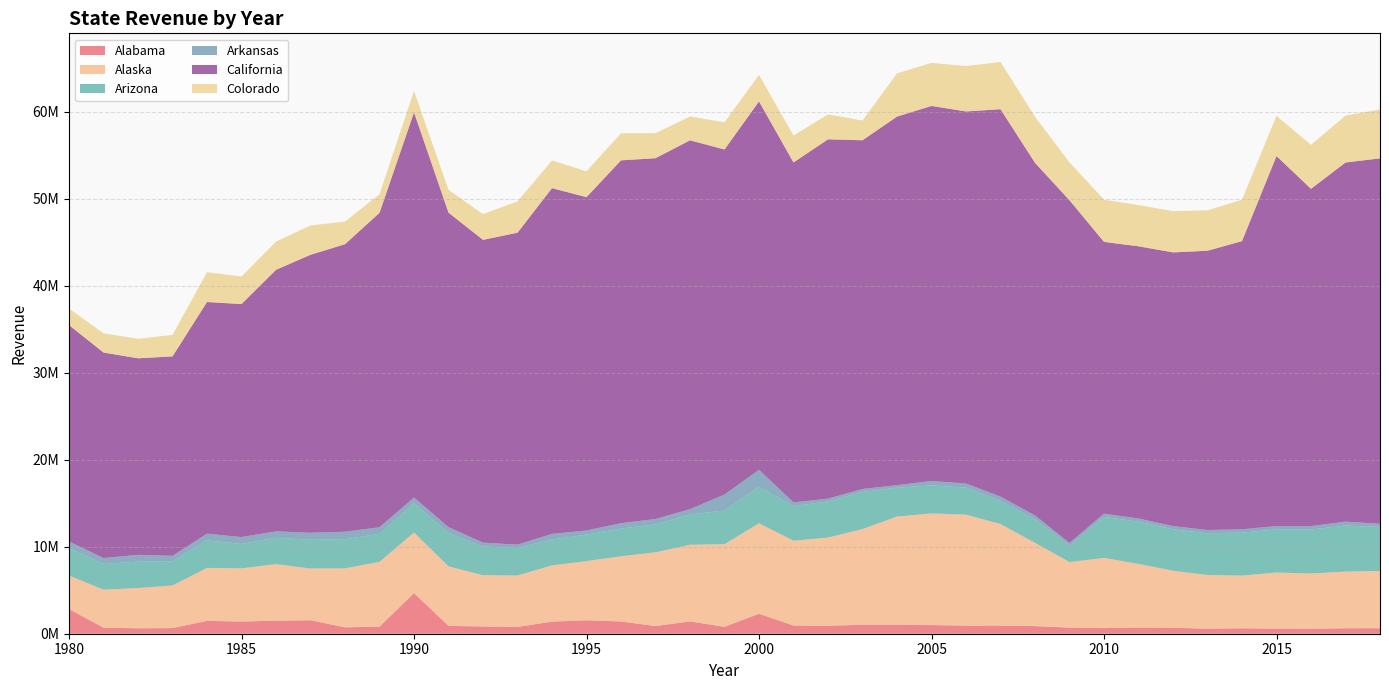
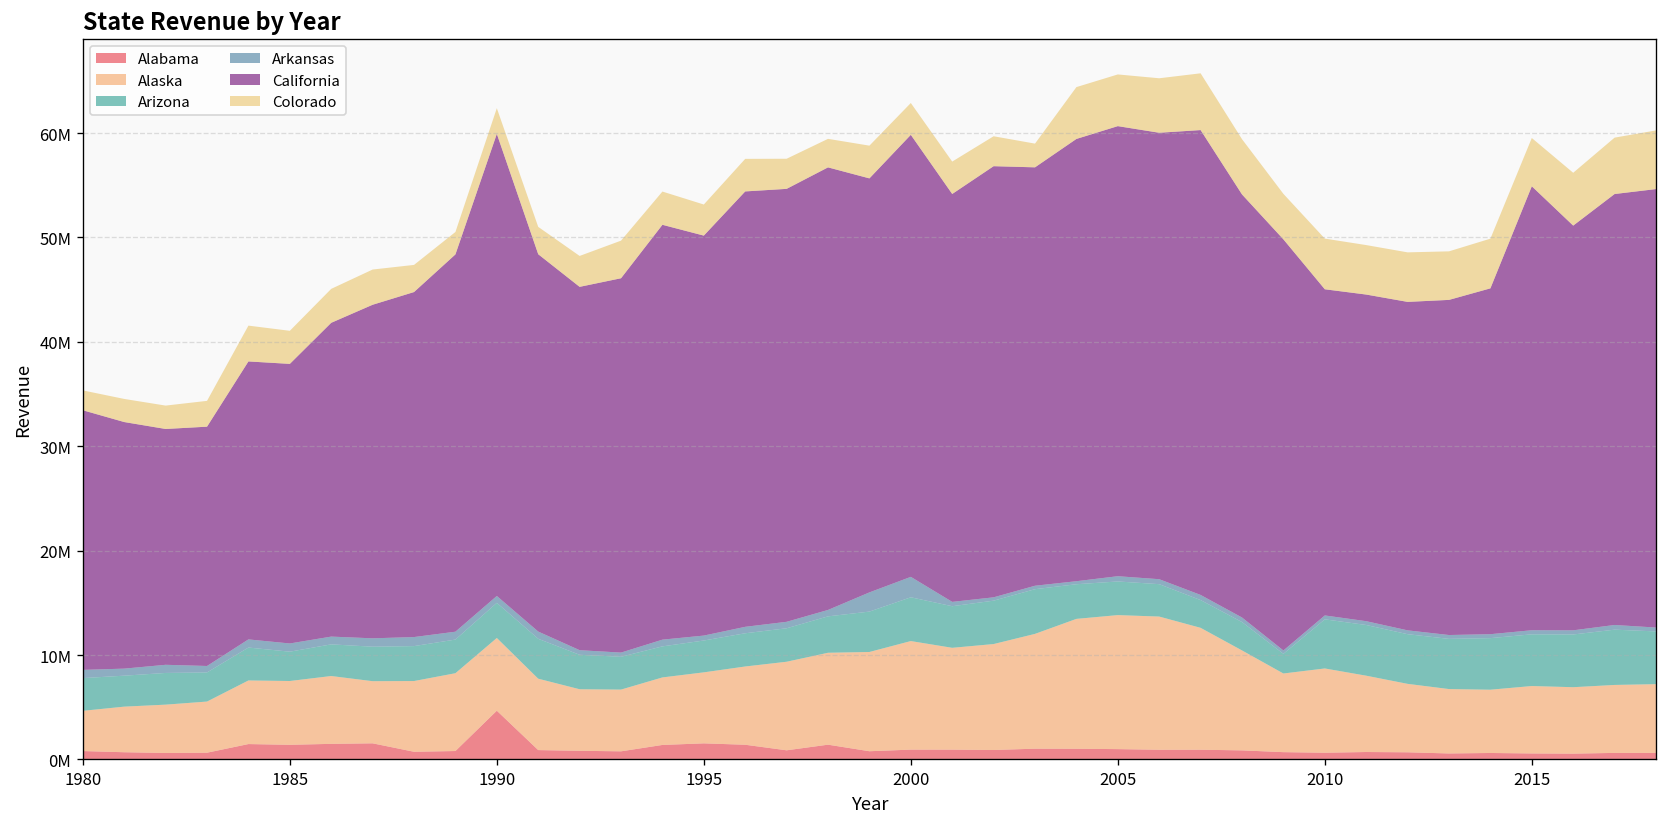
Alabama, 1980: 3000000 -> 1000000
Alabama, 2000: 2000000 -> 1000000
